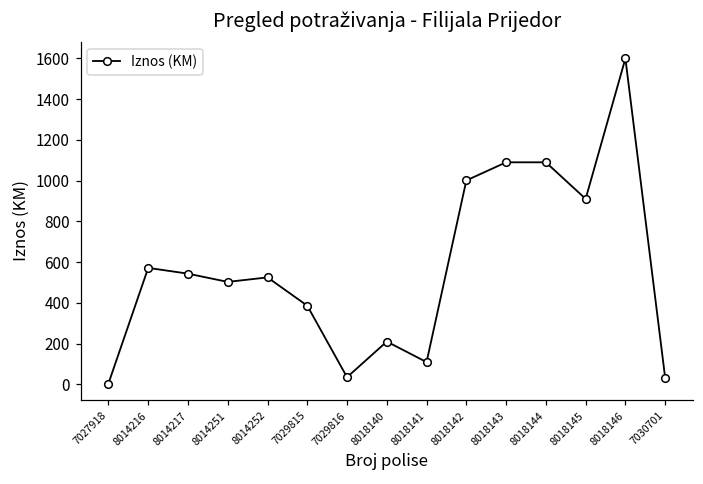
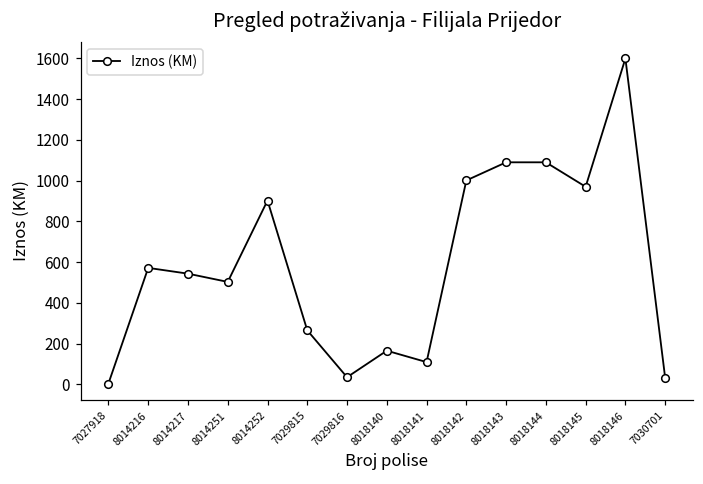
8014252: 530 -> 900
7029815: 390 -> 270
8018140: 210 -> 170
8018145: 910 -> 970
